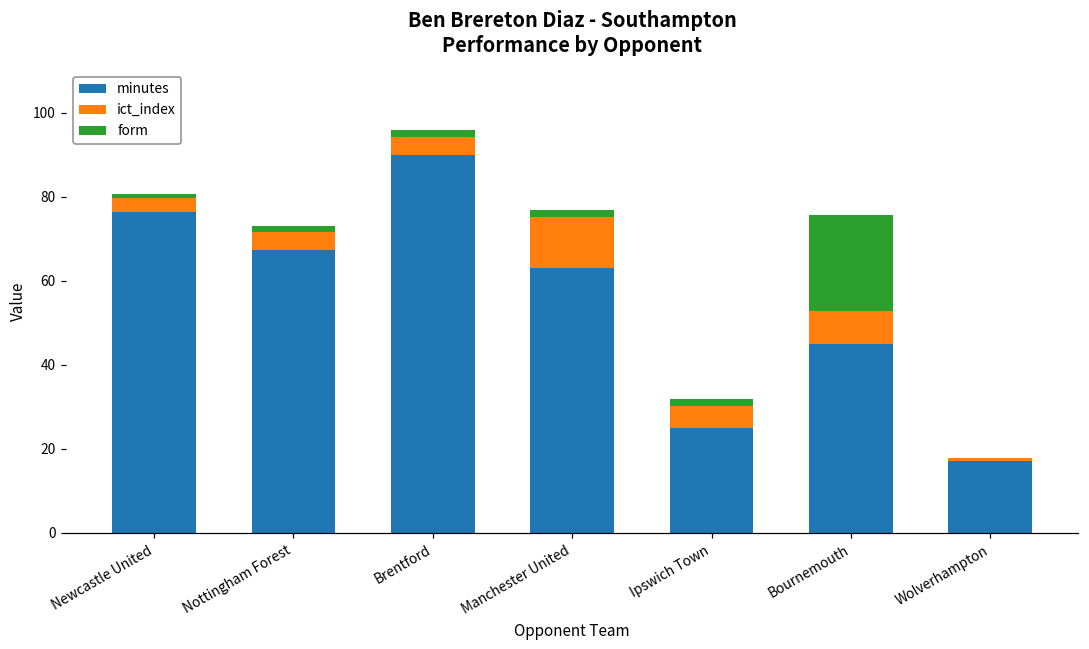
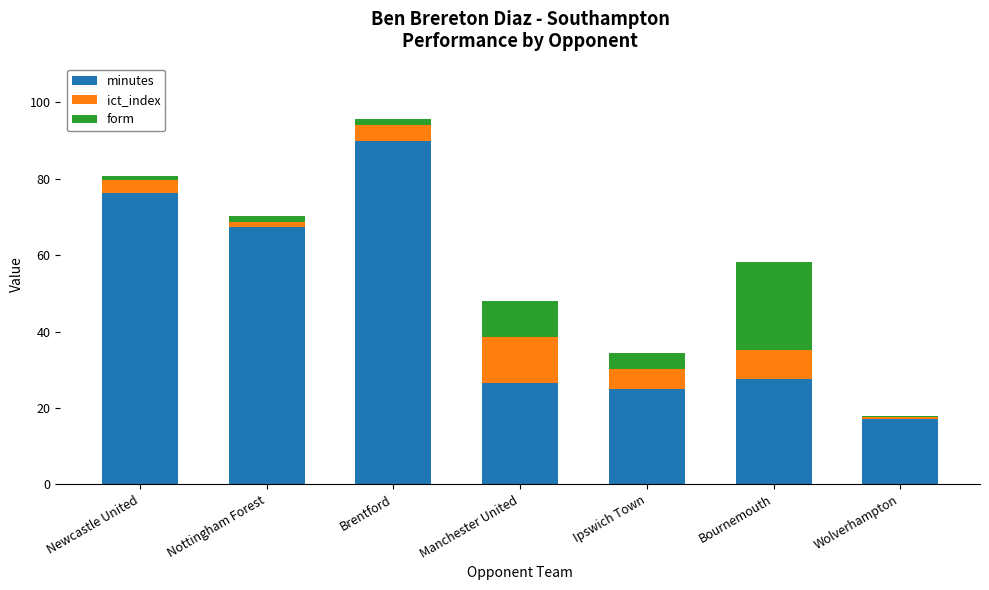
ict_index, Nottingham Forest: 4 -> 1
minutes, Manchester United: 63 -> 27
form, Manchester United: 2 -> 9
form, Ipswich Town: 2 -> 4
minutes, Bournemouth: 45 -> 28
